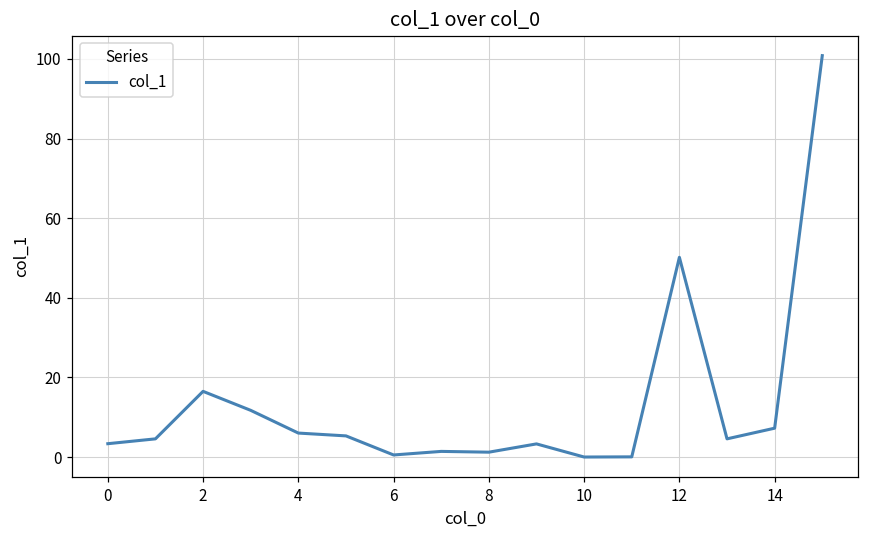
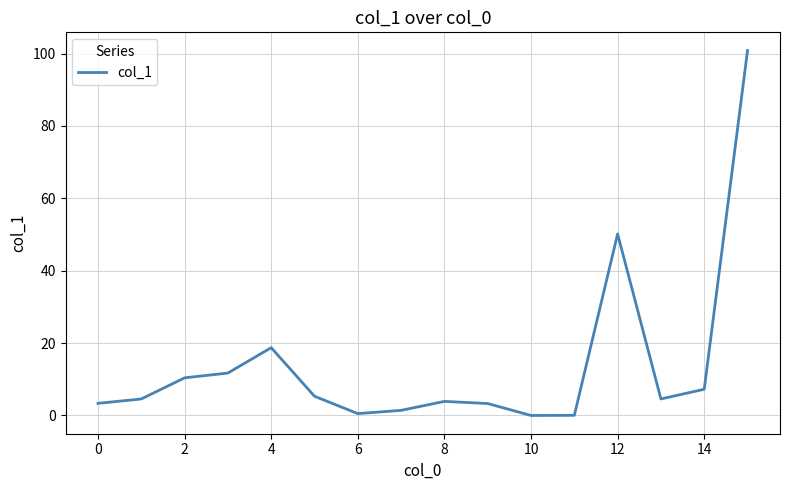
2: 16 -> 10
4: 6 -> 19
8: 1 -> 4
